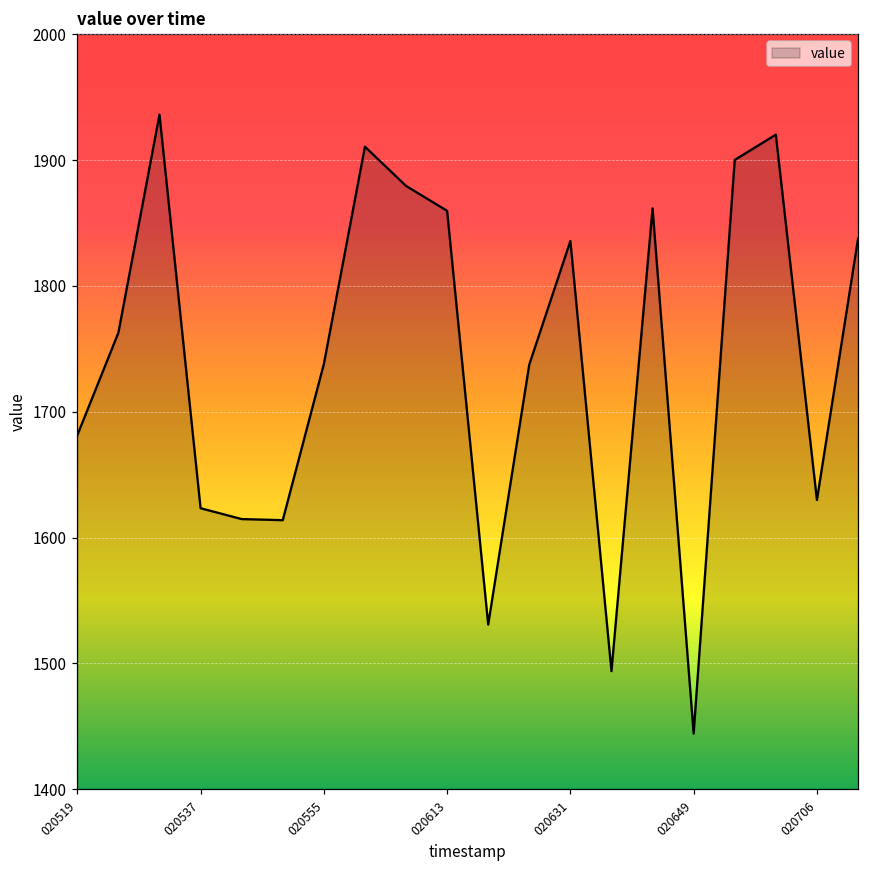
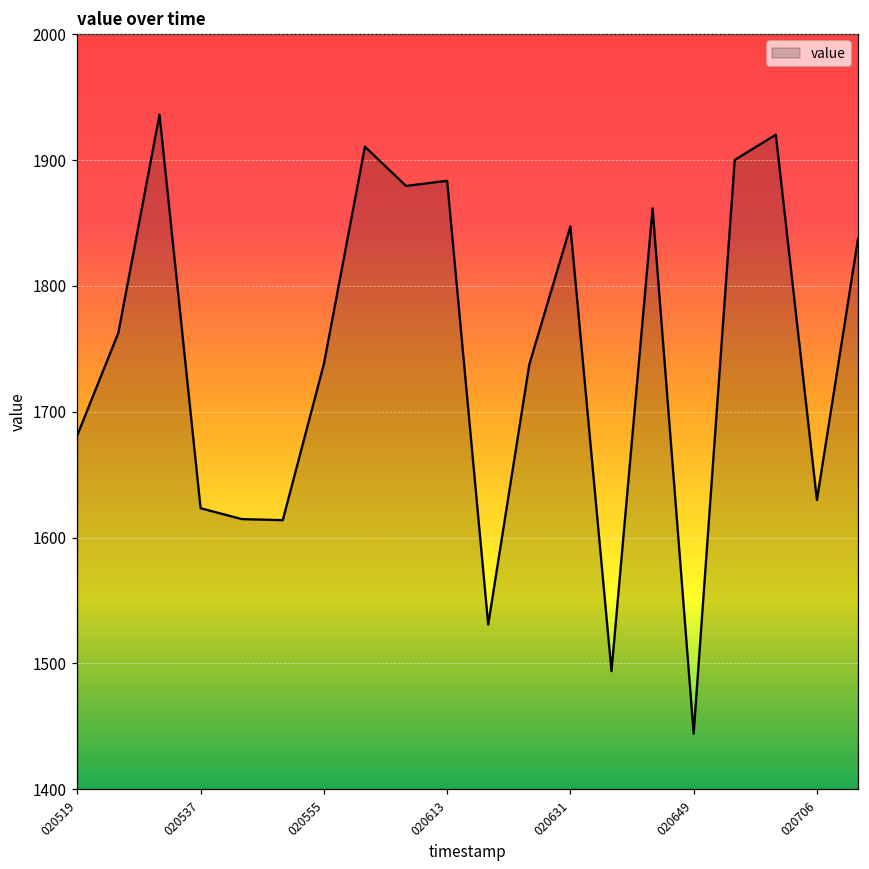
020613: 1860 -> 1884
020631: 1836 -> 1847
